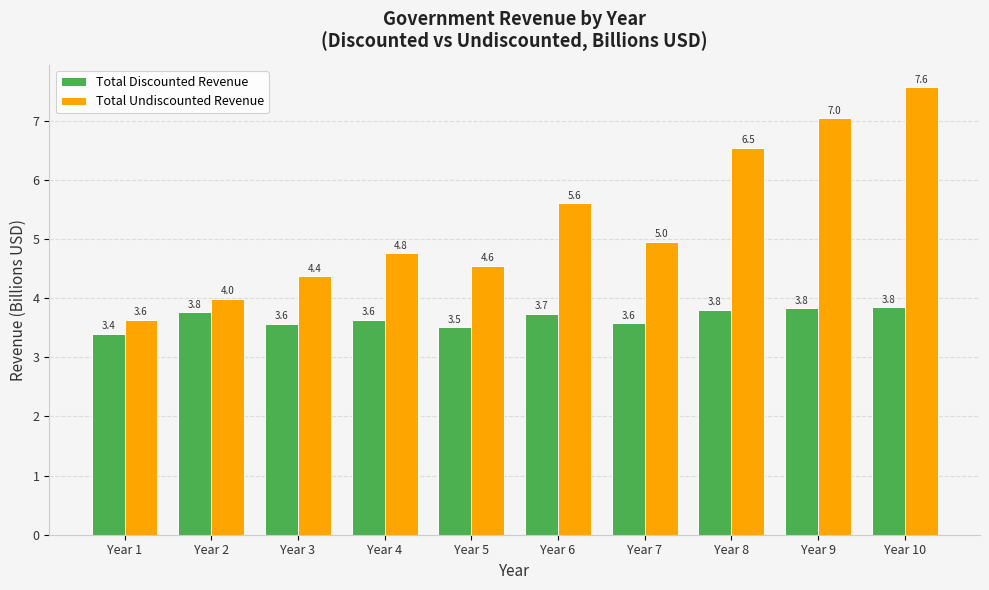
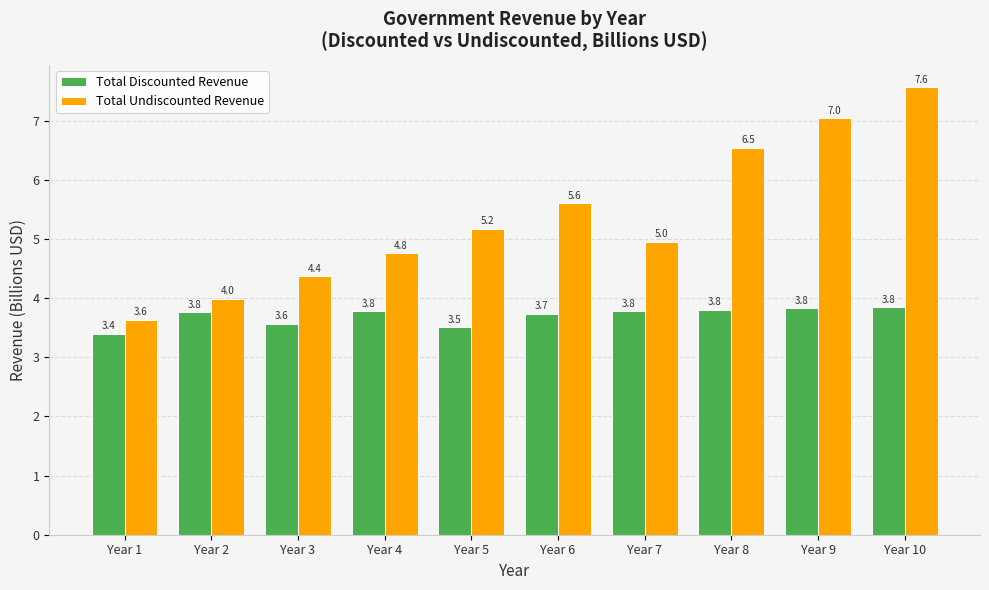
Total Discounted Revenue, Year 4: 3.6 -> 3.8
Total Undiscounted Revenue, Year 5: 4.6 -> 5.2
Total Discounted Revenue, Year 7: 3.6 -> 3.8
